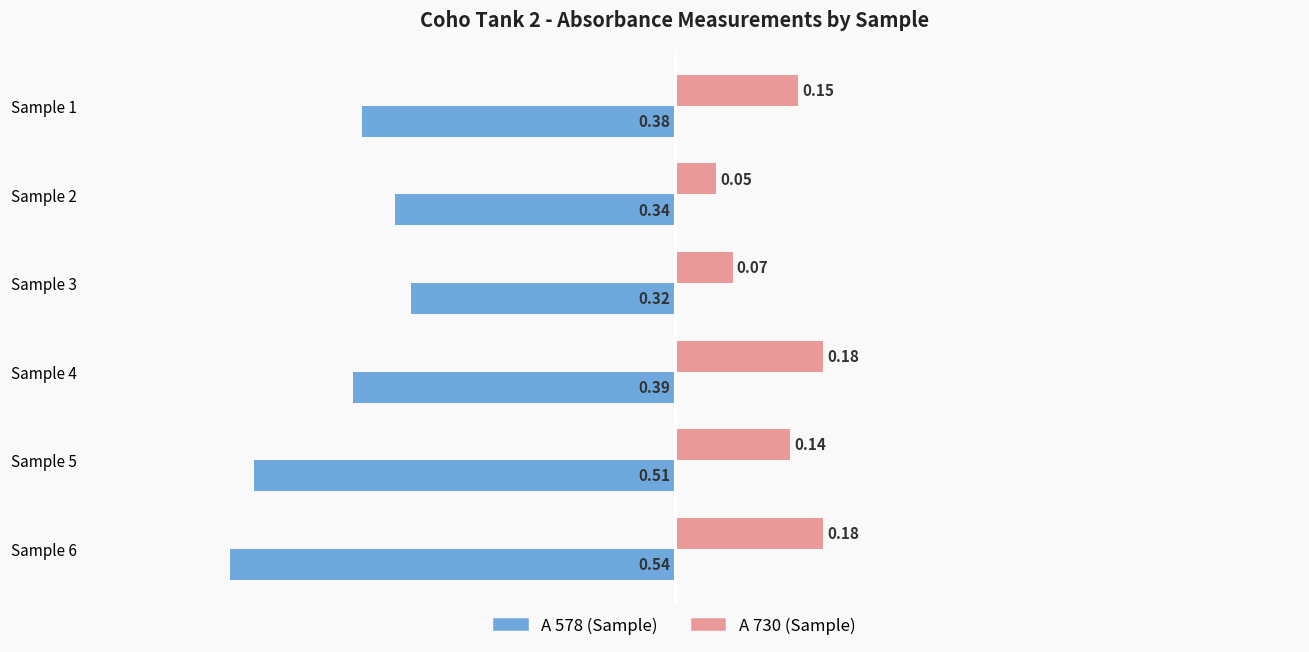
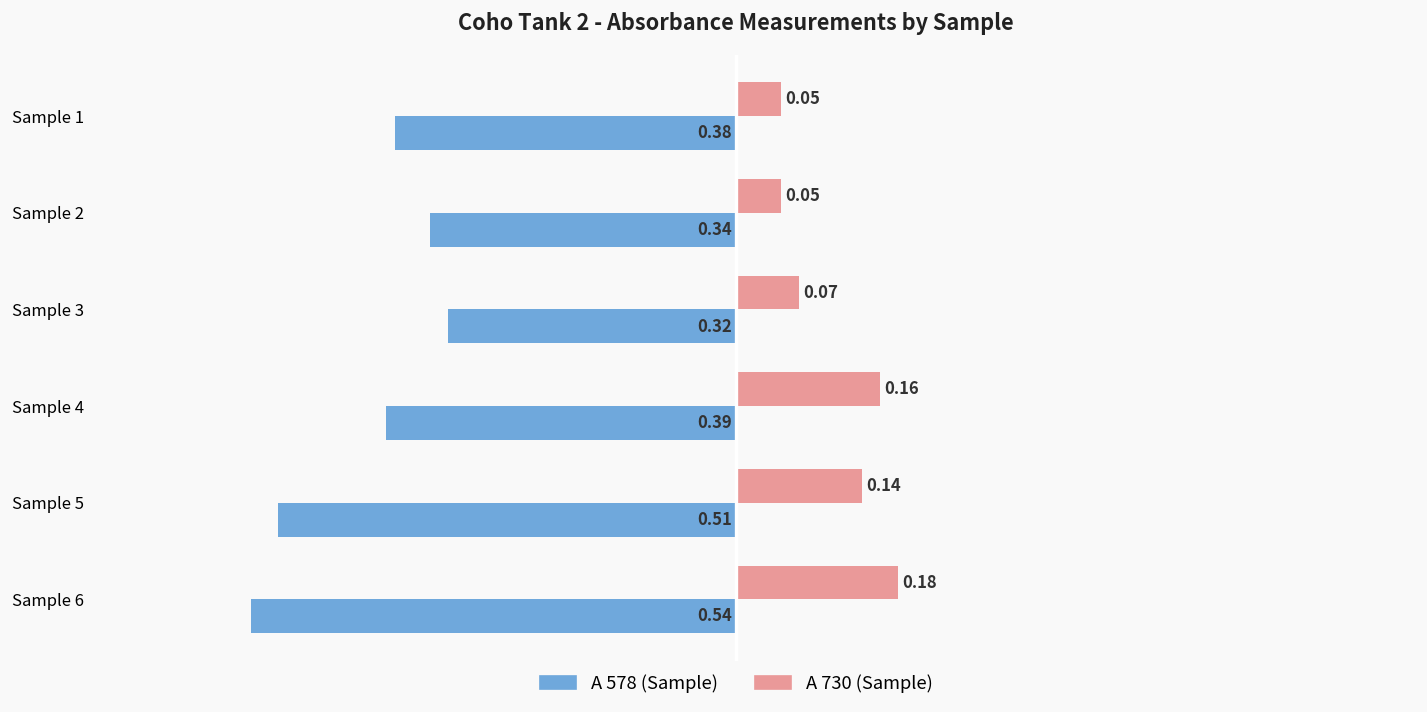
A 730 (Sample), Sample 1: 0.15 -> 0.05
A 730 (Sample), Sample 4: 0.18 -> 0.16
